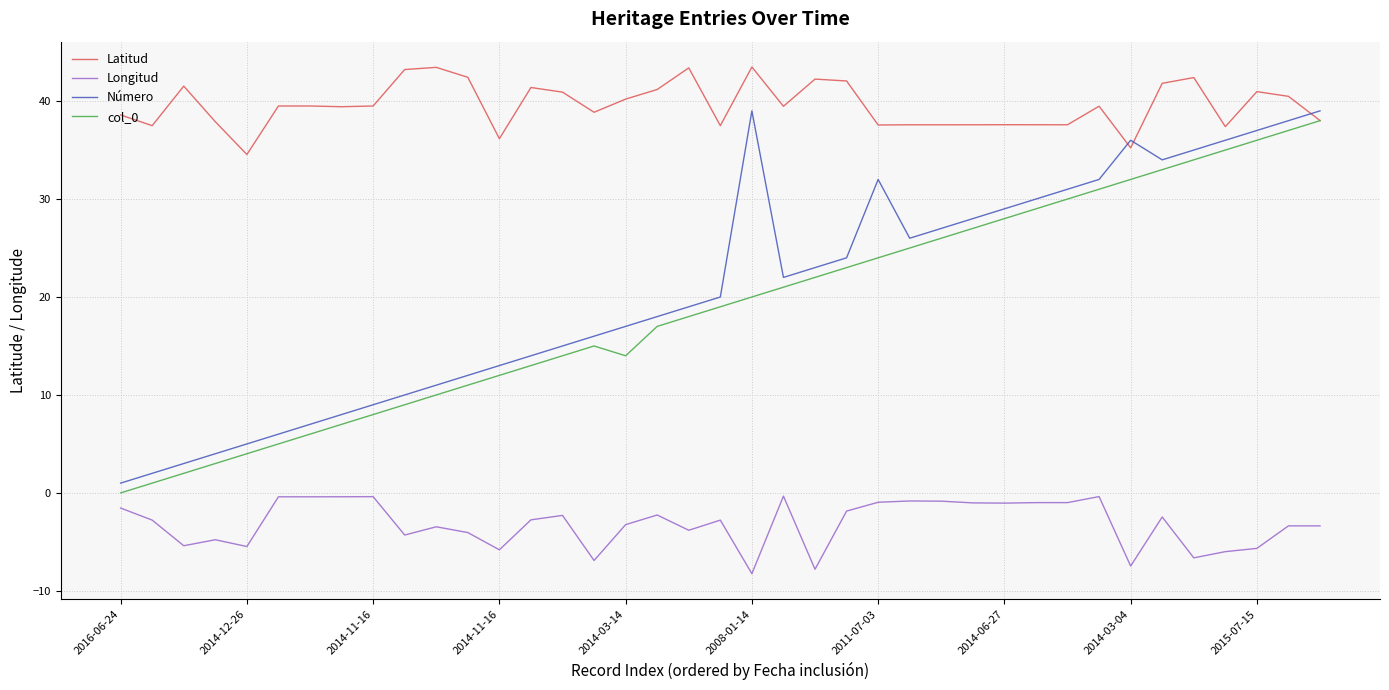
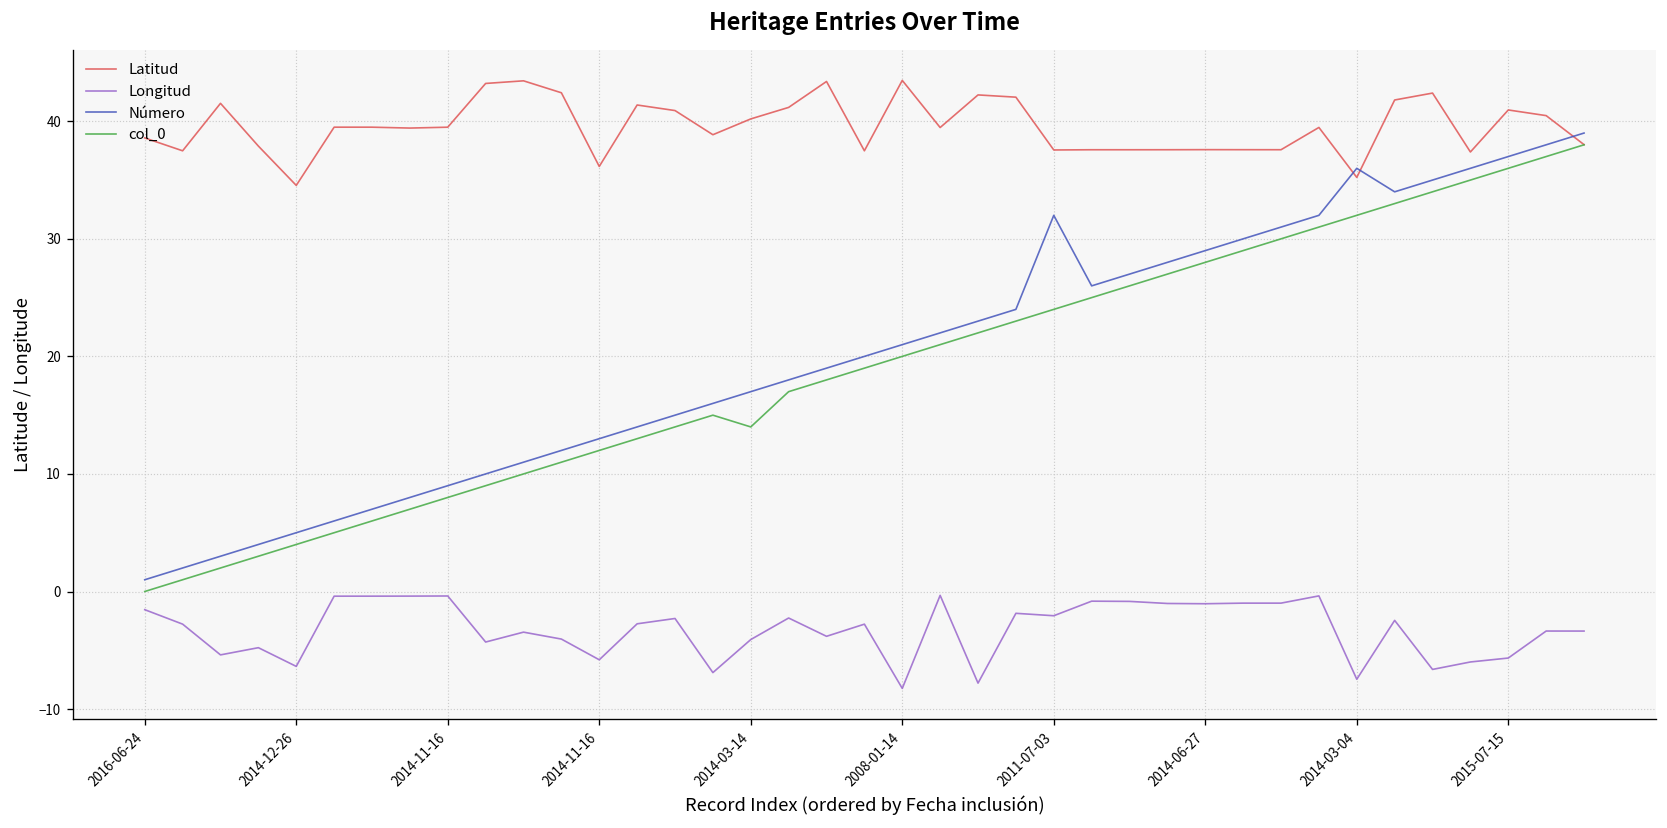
Longitud, 2014-12-26: -5 -> -6
Longitud, 2014-03-14: -3 -> -4
Número, 2008-01-14: 39 -> 21
Longitud, 2011-07-03: -1 -> -2
